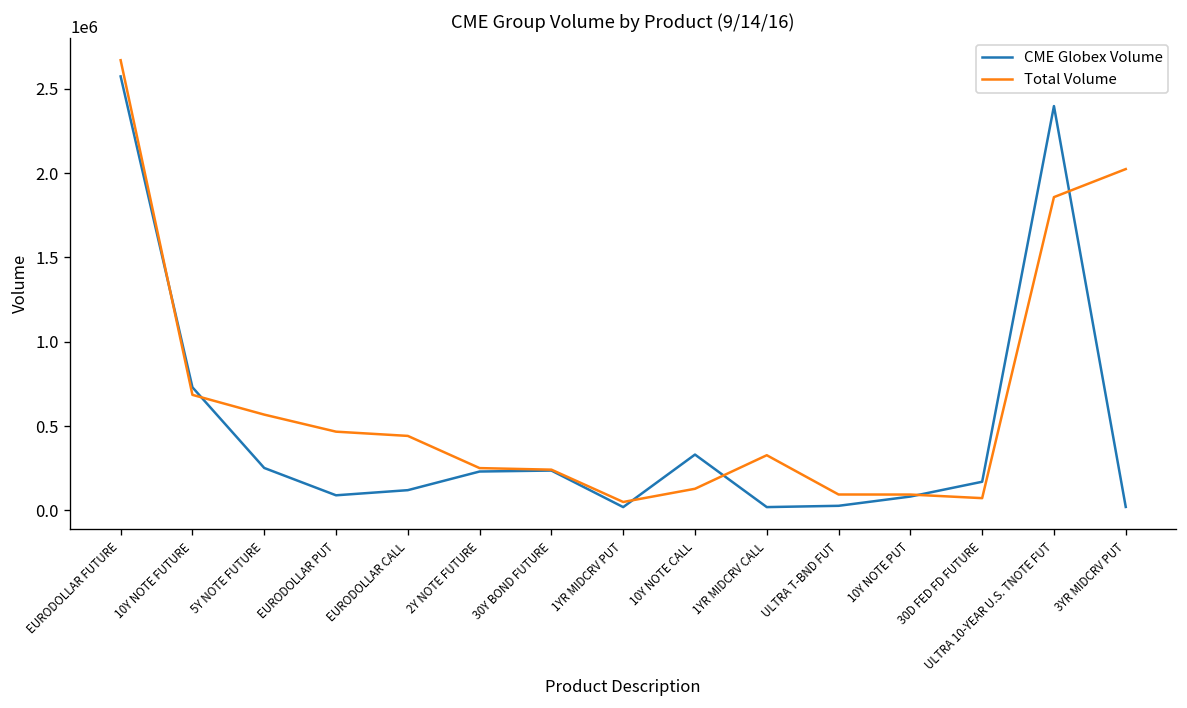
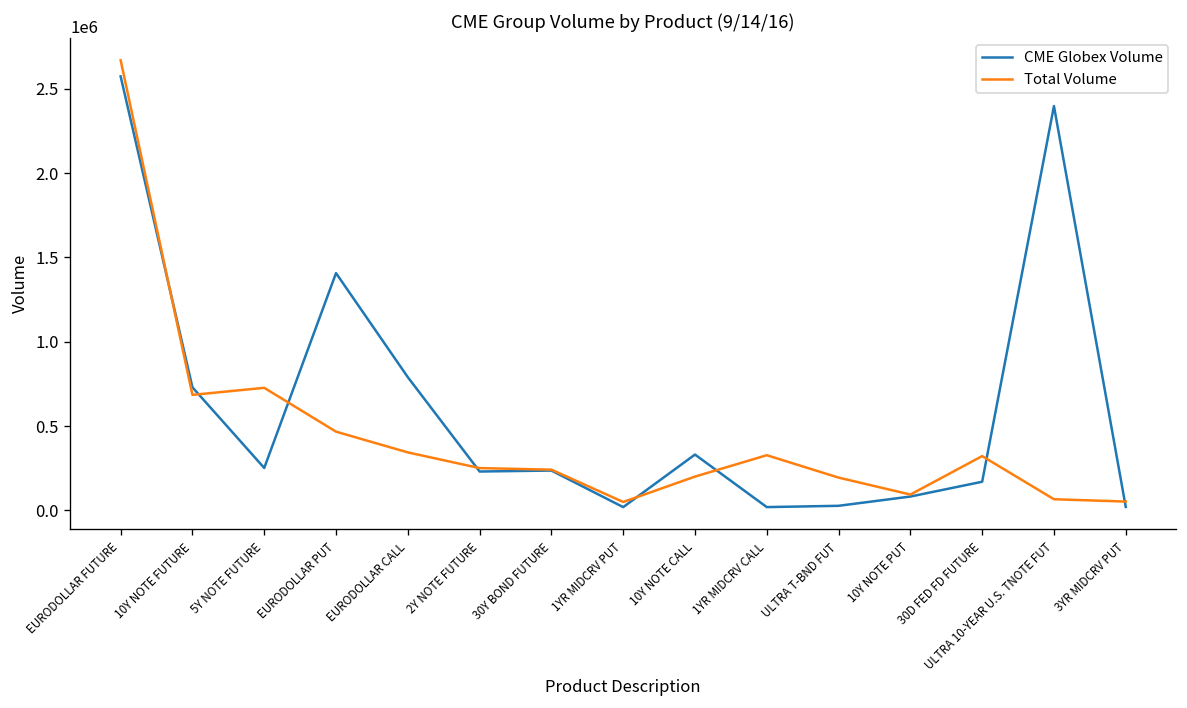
Total Volume, 5Y NOTE FUTURE: 570000 -> 730000
CME Globex Volume, EURODOLLAR PUT: 90000 -> 1410000
CME Globex Volume, EURODOLLAR CALL: 120000 -> 790000
Total Volume, EURODOLLAR CALL: 440000 -> 340000
Total Volume, 10Y NOTE CALL: 130000 -> 200000
Total Volume, ULTRA T-BND FUT: 90000 -> 190000
Total Volume, 30D FED FD FUTURE: 70000 -> 320000
Total Volume, ULTRA 10-YEAR U.S. TNOTE FUT: 1860000 -> 70000
Total Volume, 3YR MIDCRV PUT: 2020000 -> 50000
